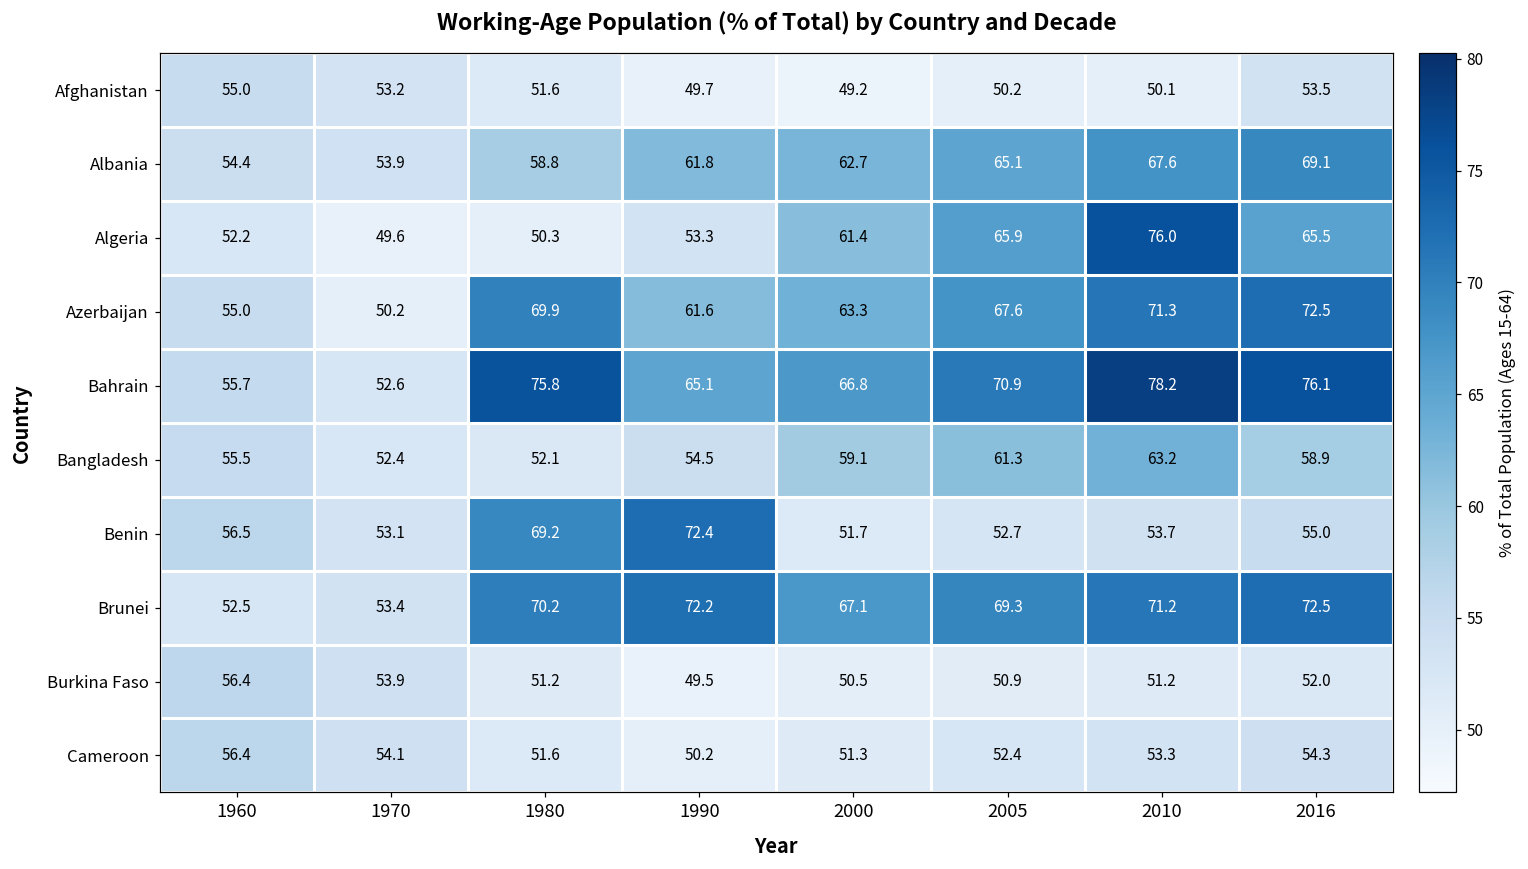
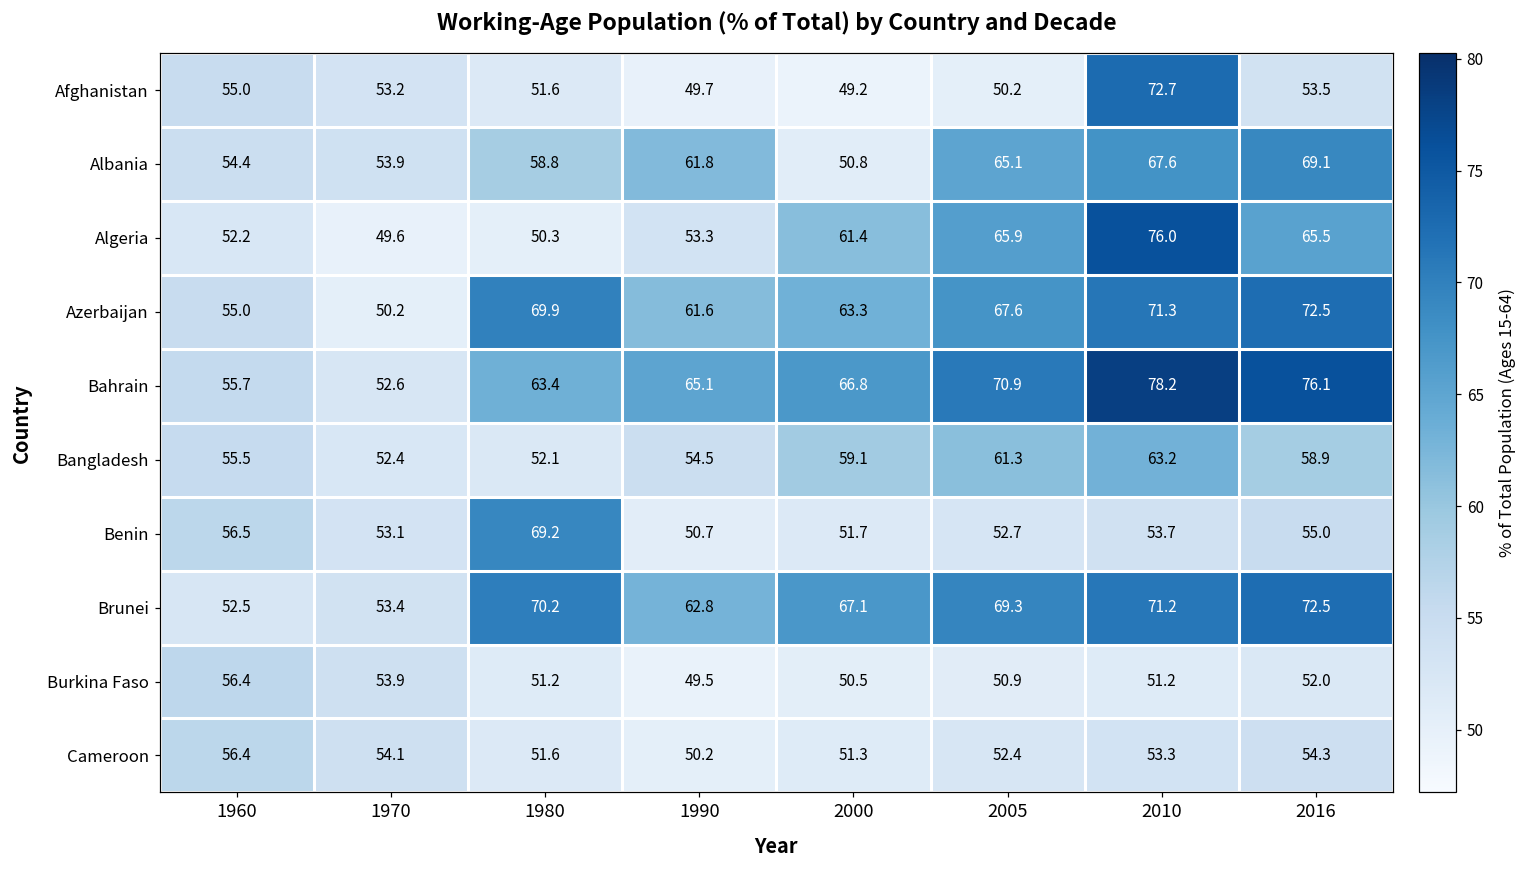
Afghanistan, 2010: 50.1 -> 72.7
Albania, 2000: 62.7 -> 50.8
Bahrain, 1980: 75.8 -> 63.4
Benin, 1990: 72.4 -> 50.7
Brunei, 1990: 72.2 -> 62.8
